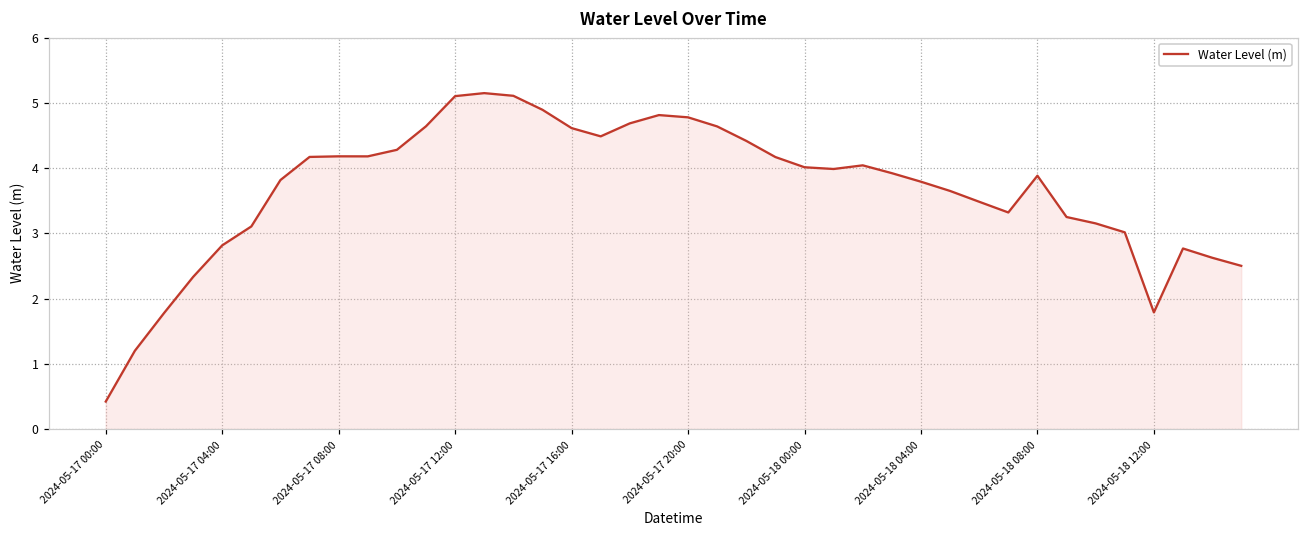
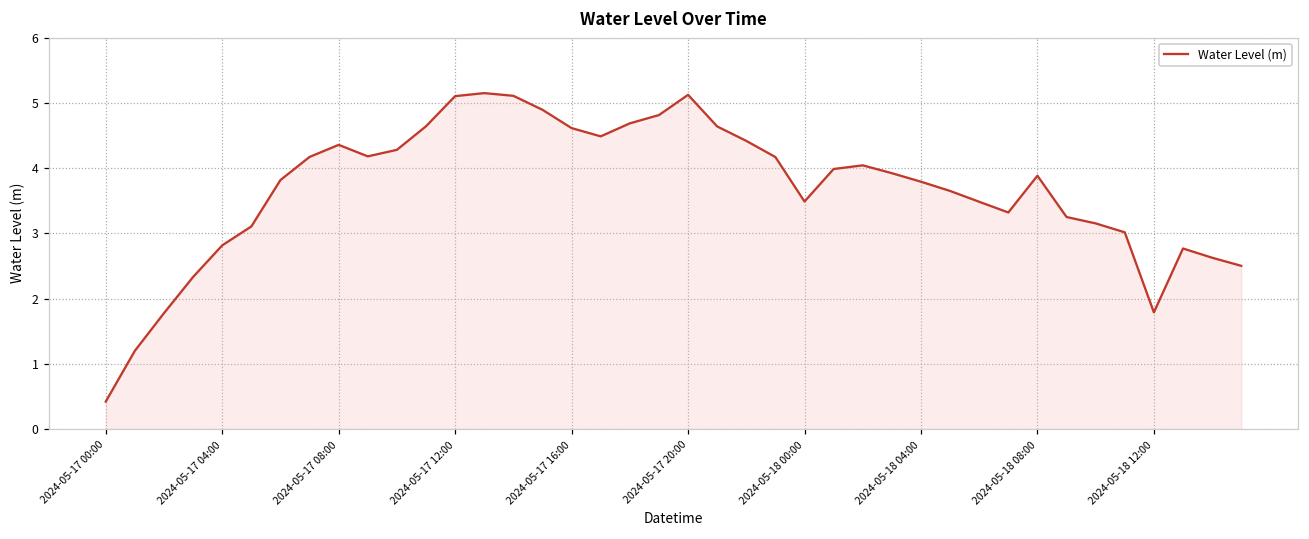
2024-05-17 08:00: 4.2 -> 4.4
2024-05-17 20:00: 4.8 -> 5.1
2024-05-18 00:00: 4.0 -> 3.5
